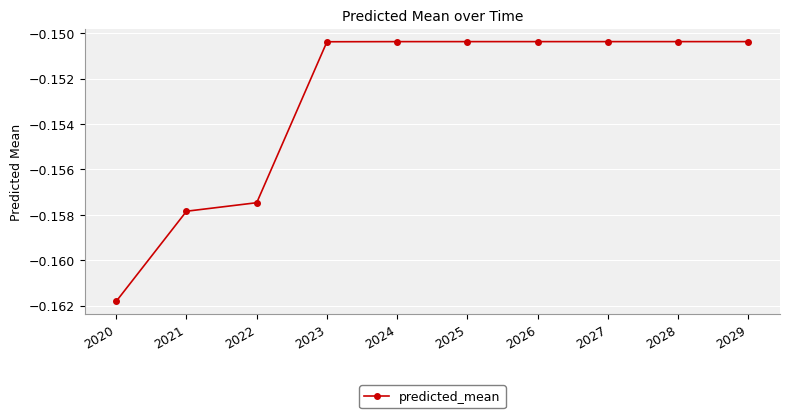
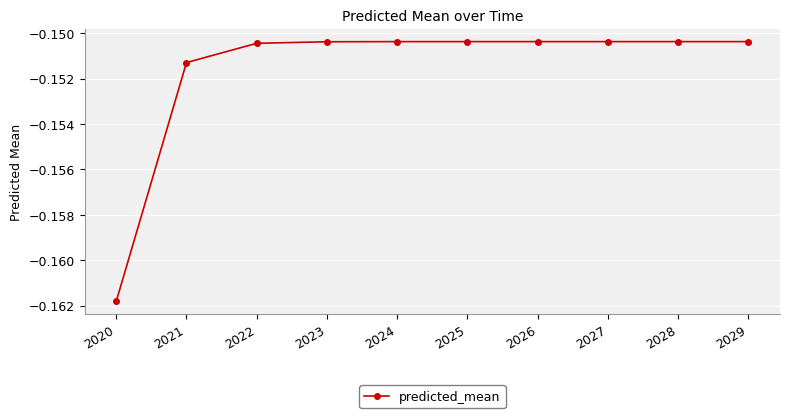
2021: -0.1578 -> -0.1513
2022: -0.1575 -> -0.1504
